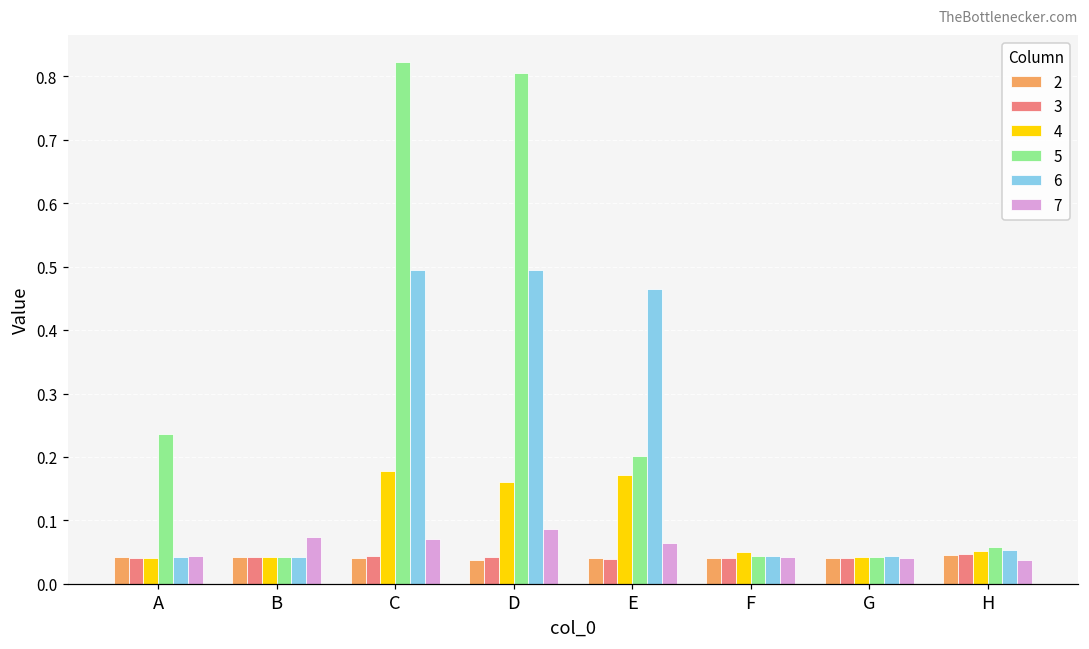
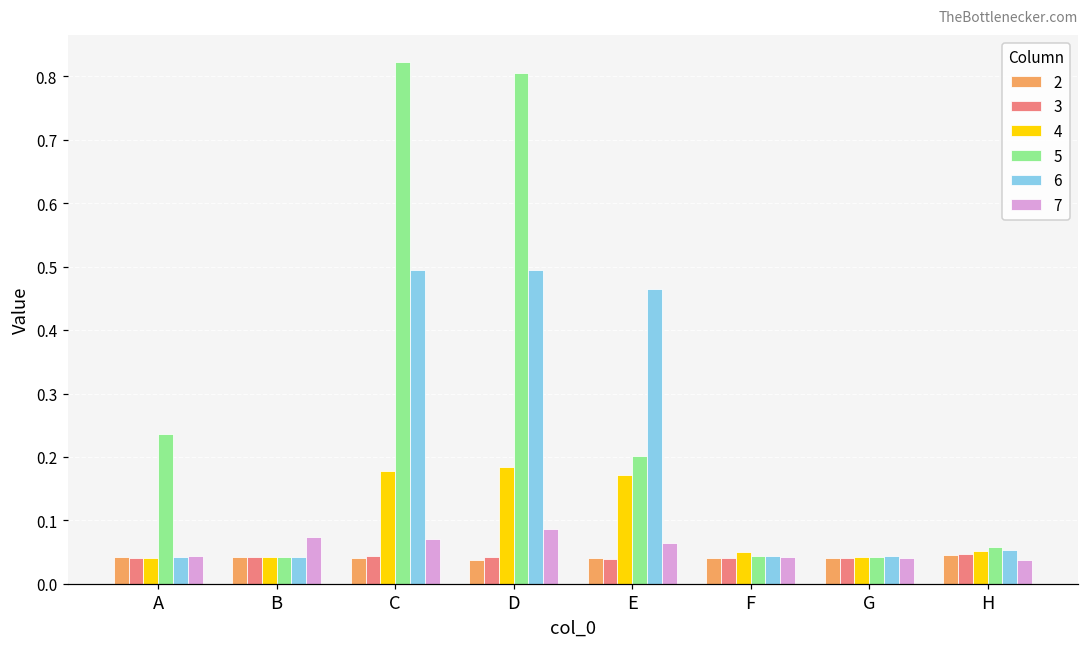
4, D: 0.16 -> 0.18
